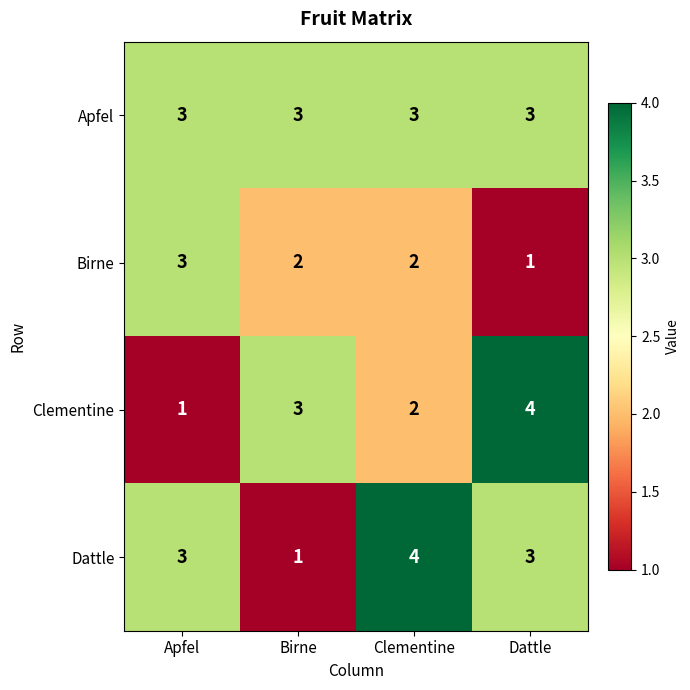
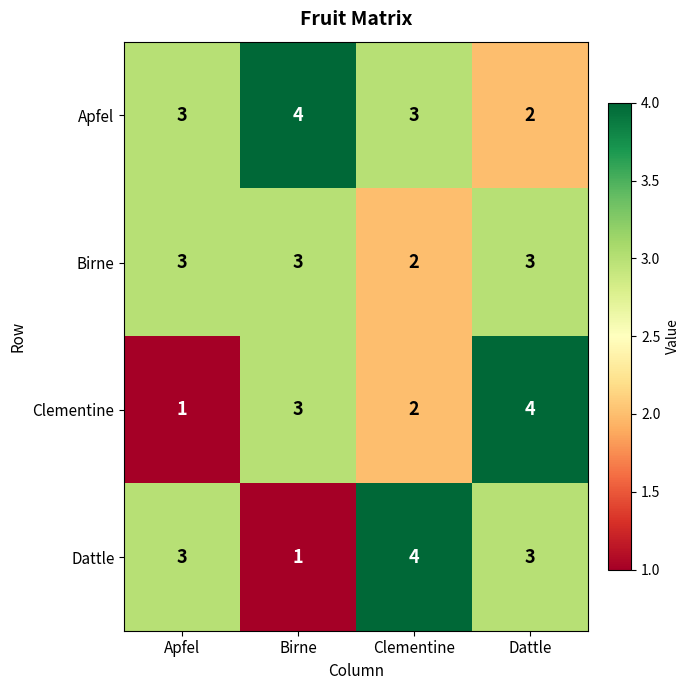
Apfel, Birne: 3 -> 4
Apfel, Dattle: 3 -> 2
Birne, Birne: 2 -> 3
Birne, Dattle: 1 -> 3
